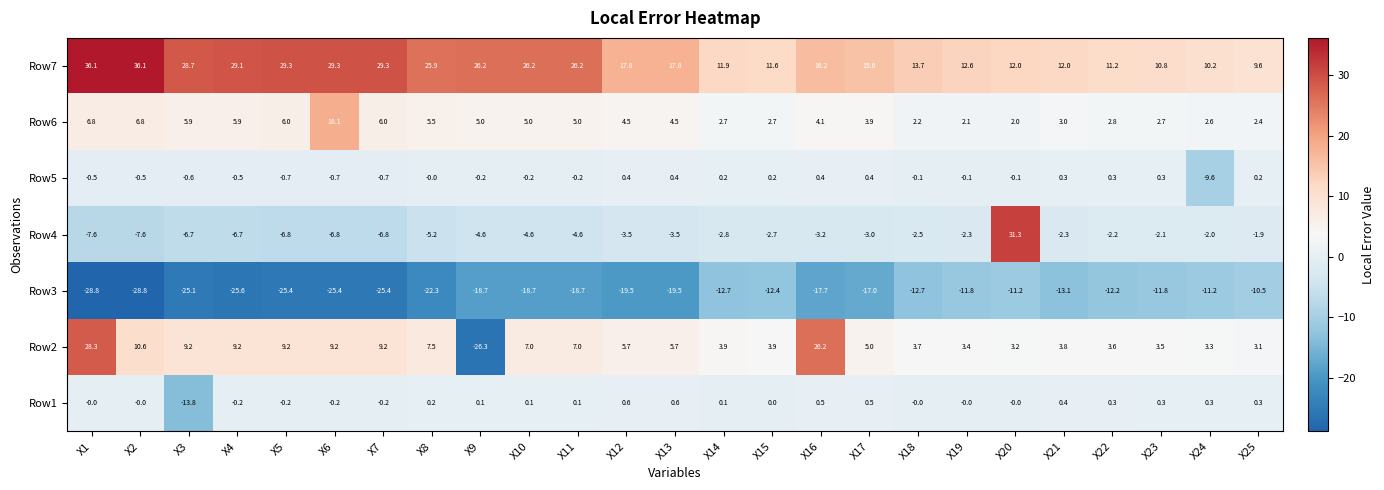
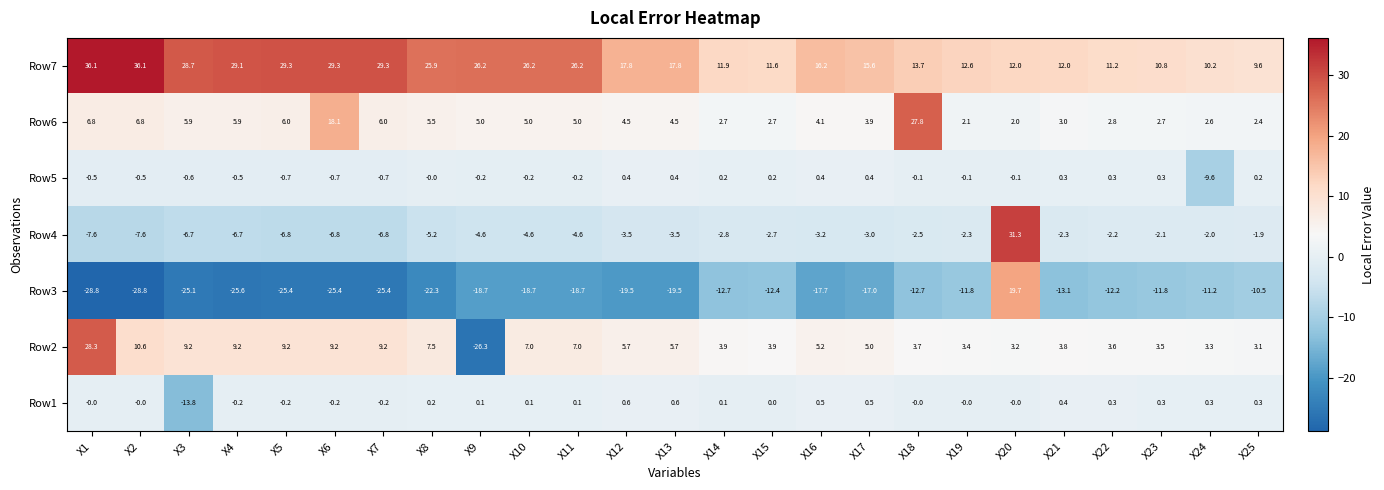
Row6, X18: 2.2 -> 27.8
Row3, X20: -11.2 -> 19.7
Row2, X16: 26.2 -> 5.2
